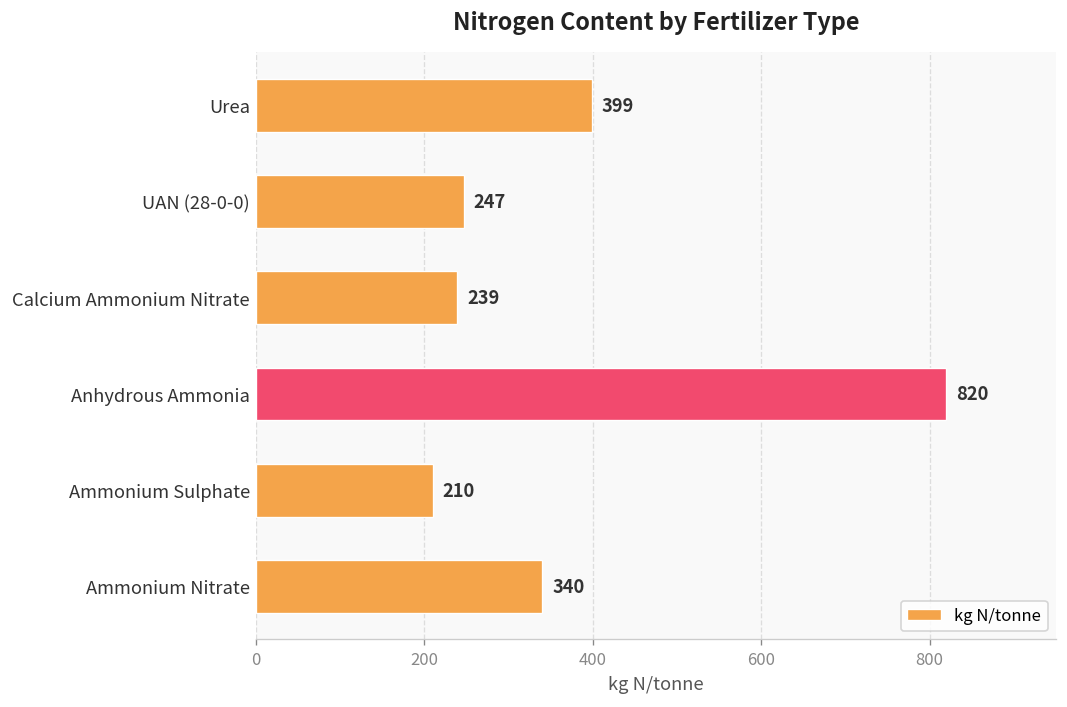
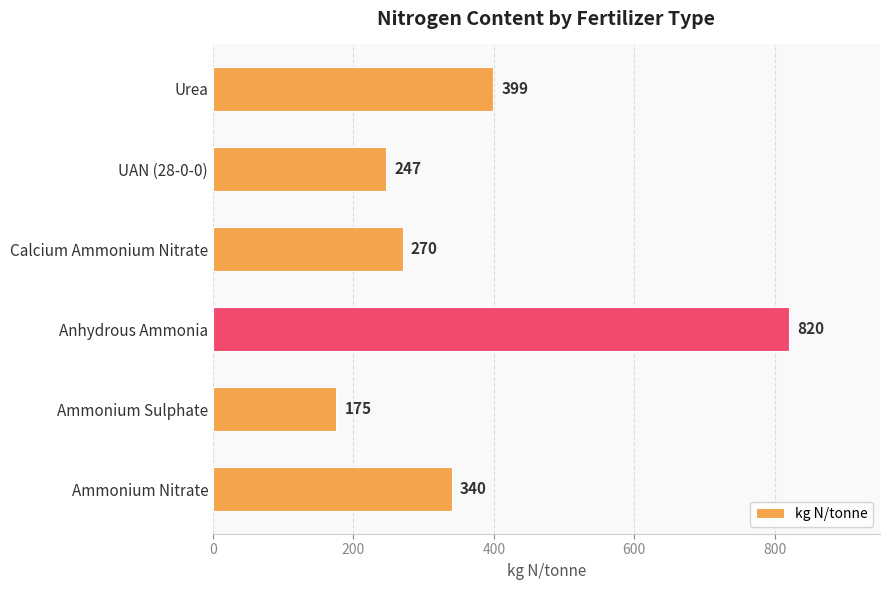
Calcium Ammonium Nitrate: 239 -> 270
Ammonium Sulphate: 210 -> 175
